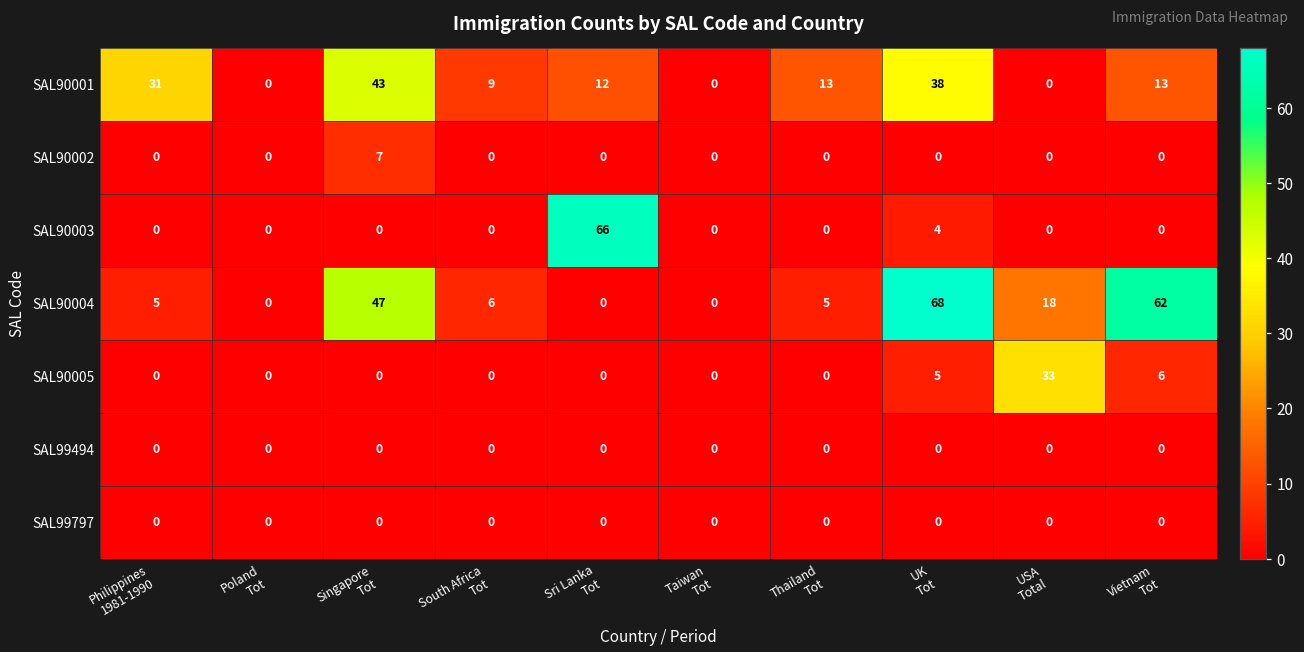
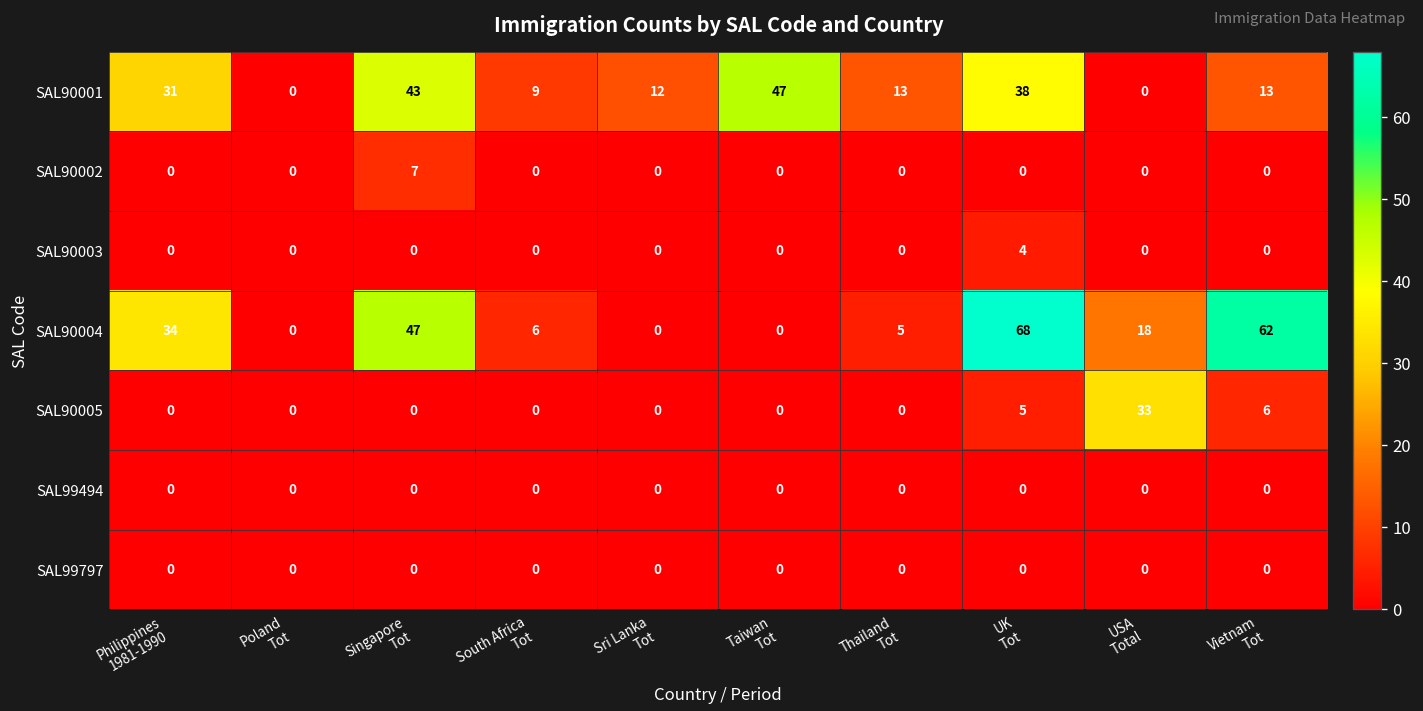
SAL90001, Taiwan Tot: 0 -> 47
SAL90003, Sri Lanka Tot: 66 -> 0
SAL90004, Philippines 1981-1990: 5 -> 34
